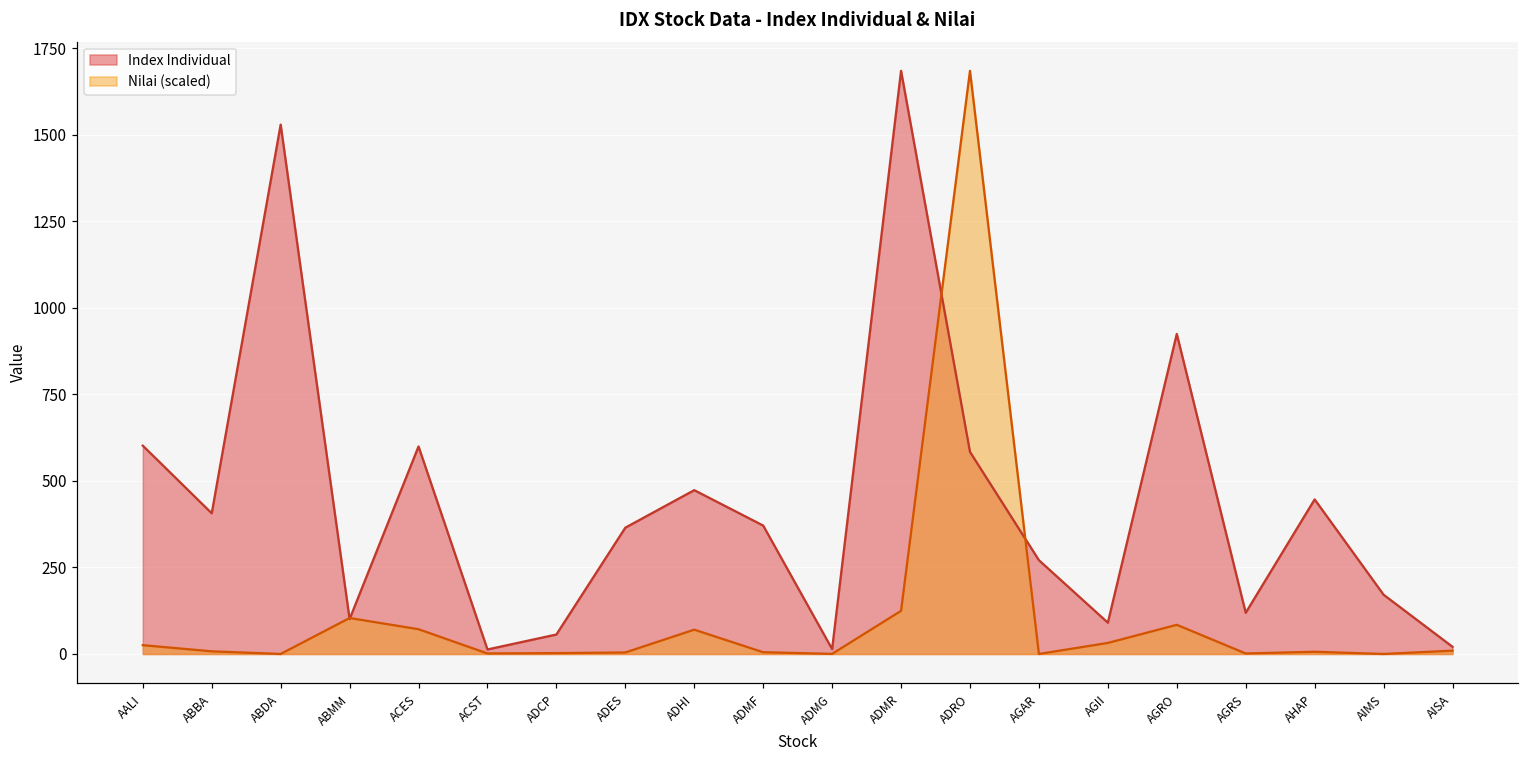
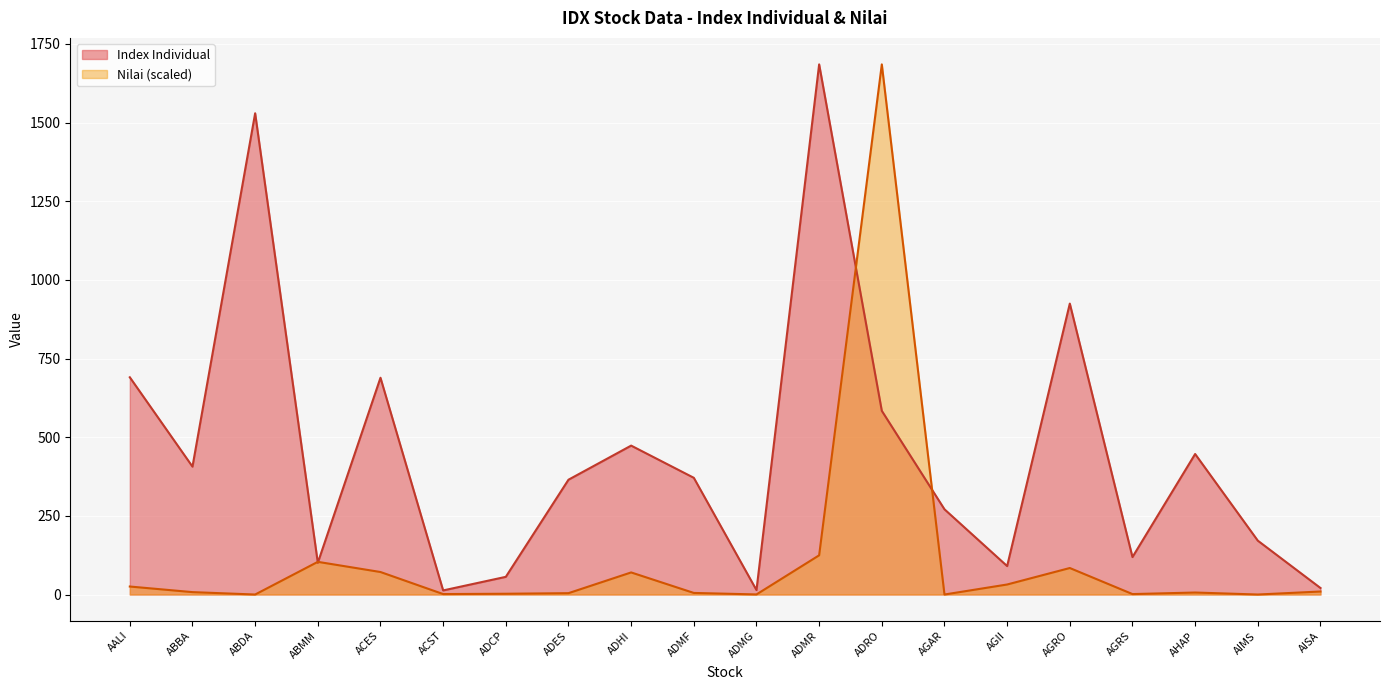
Index Individual, AALI: 600 -> 690
Index Individual, ACES: 600 -> 690
